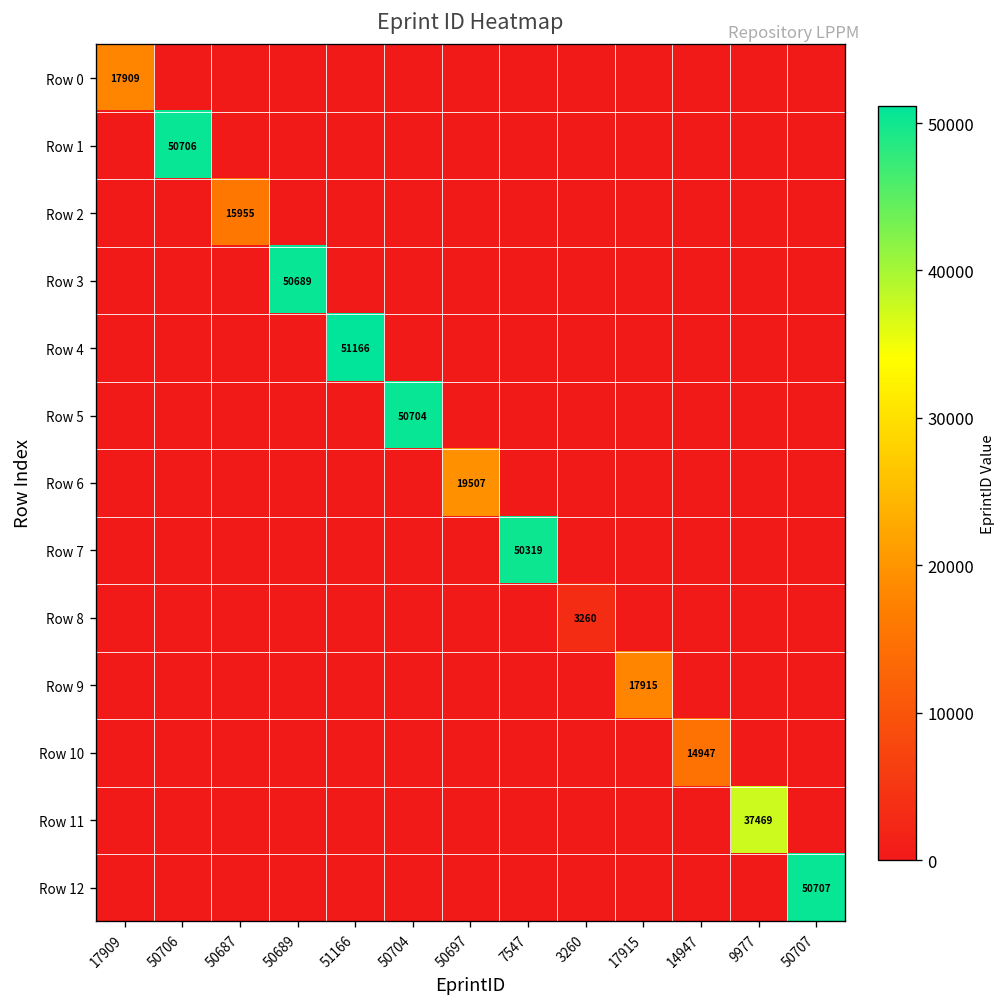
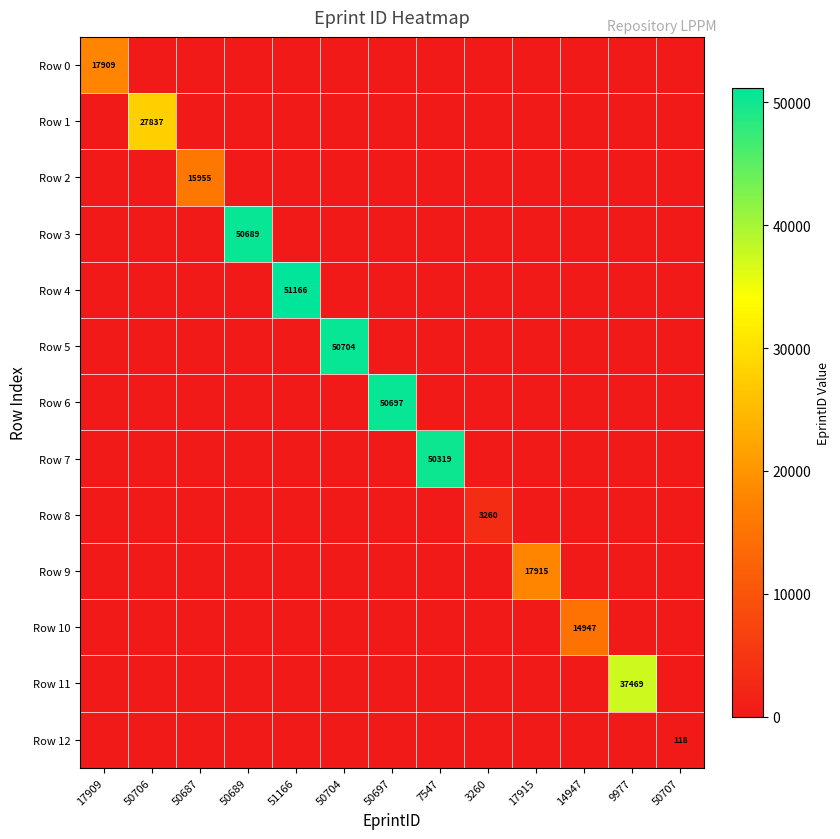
Row 1, 50706: 50706 -> 27837
Row 6, 50697: 19507 -> 50697
Row 12, 50707: 50707 -> 118
